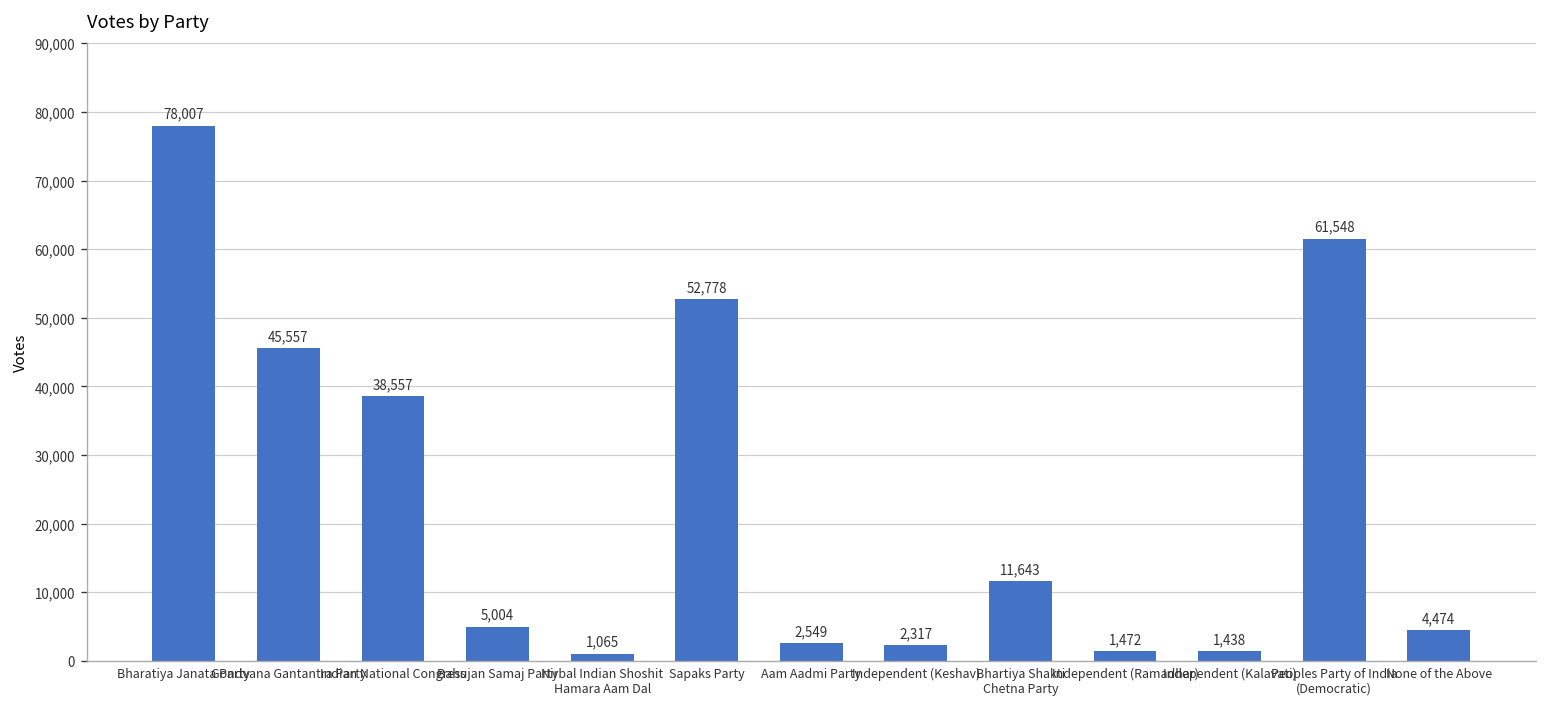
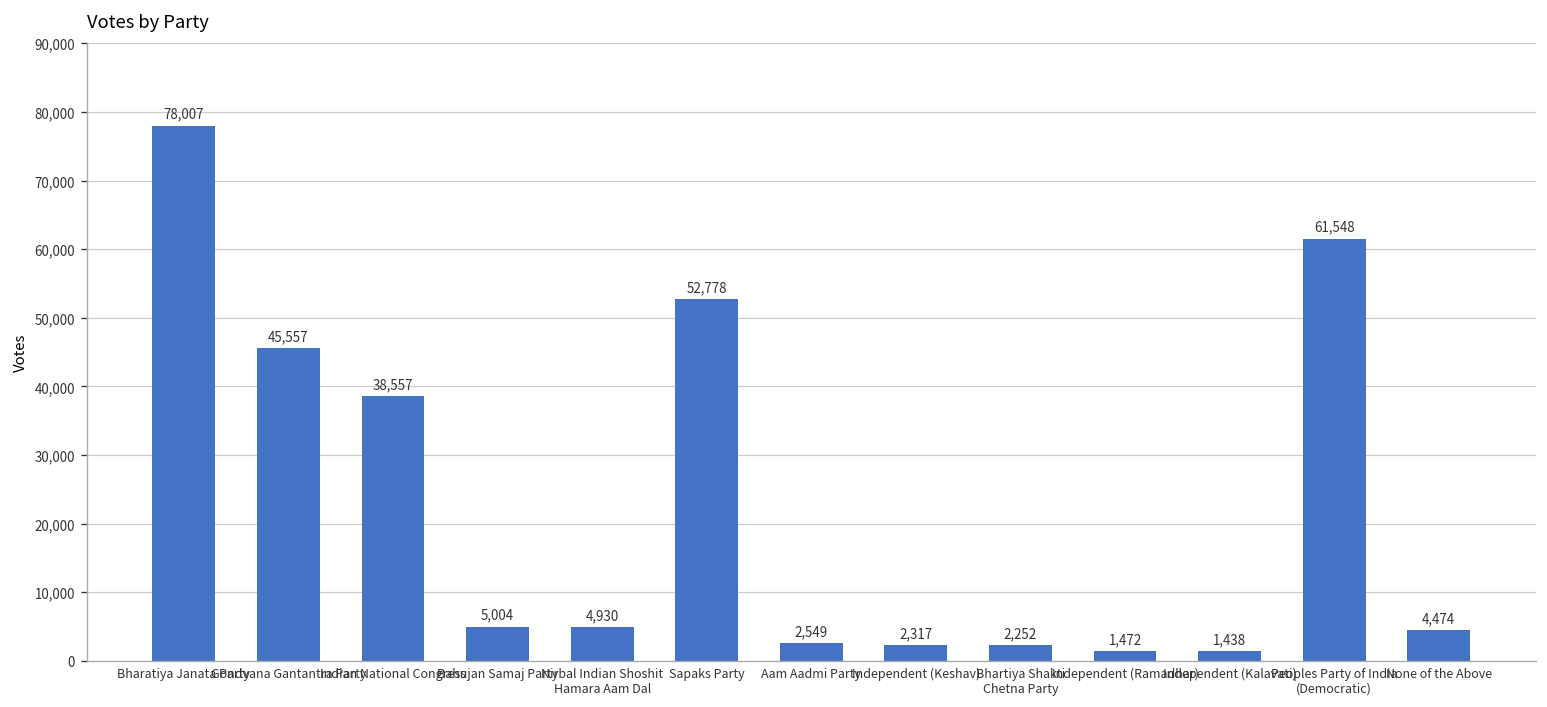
Nirbal Indian Shoshit Hamara Aam Dal: 1,065 -> 4,930
Bhartiya Shakti Chetna Party: 11,643 -> 2,252
